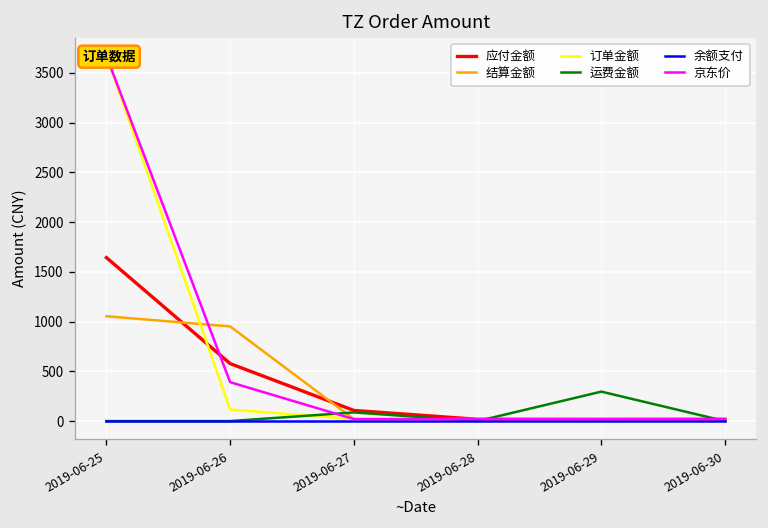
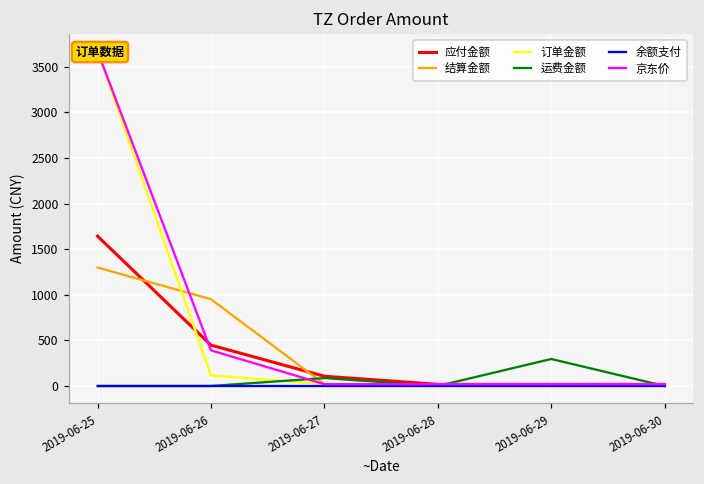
结算金额, 2019-06-25: 1100 -> 1300
应付金额, 2019-06-26: 600 -> 400
